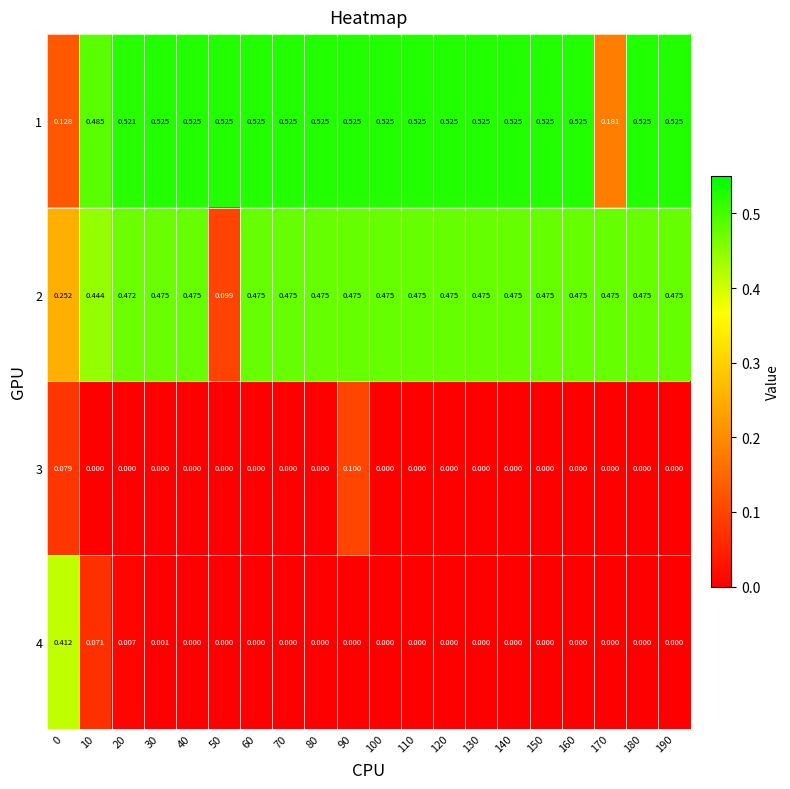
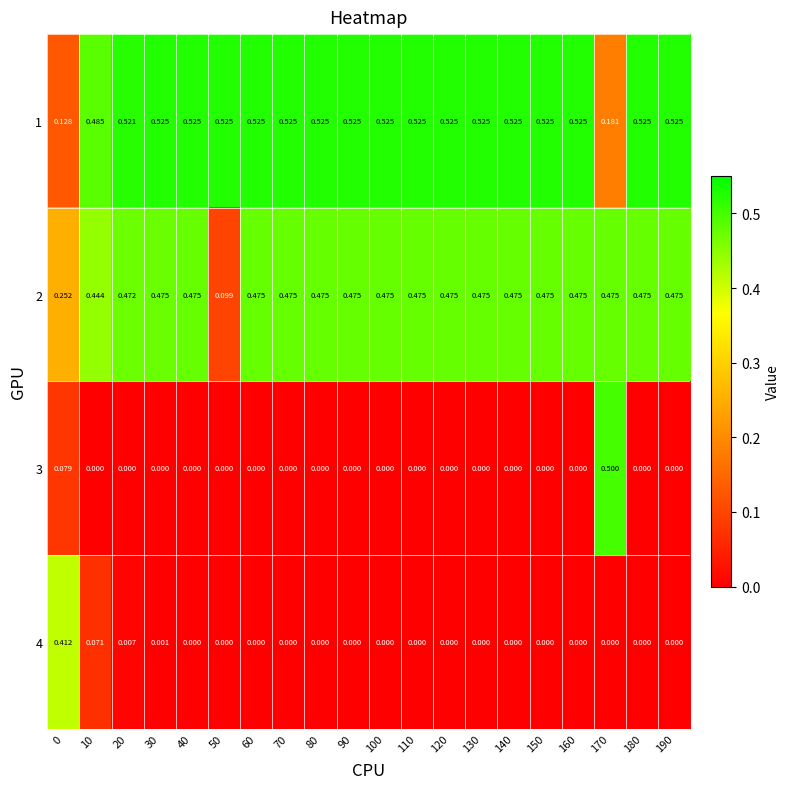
3, 90: 0.100 -> 0.000
3, 170: 0.000 -> 0.500
